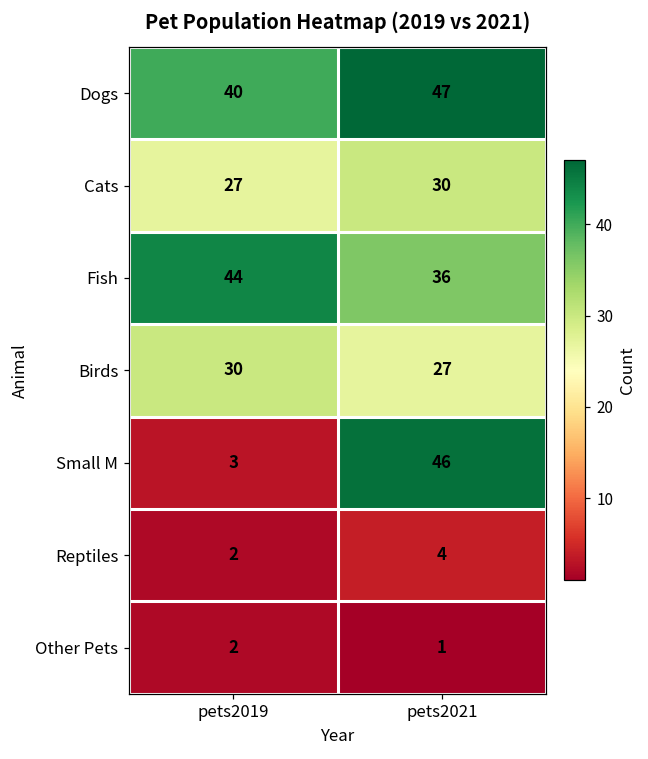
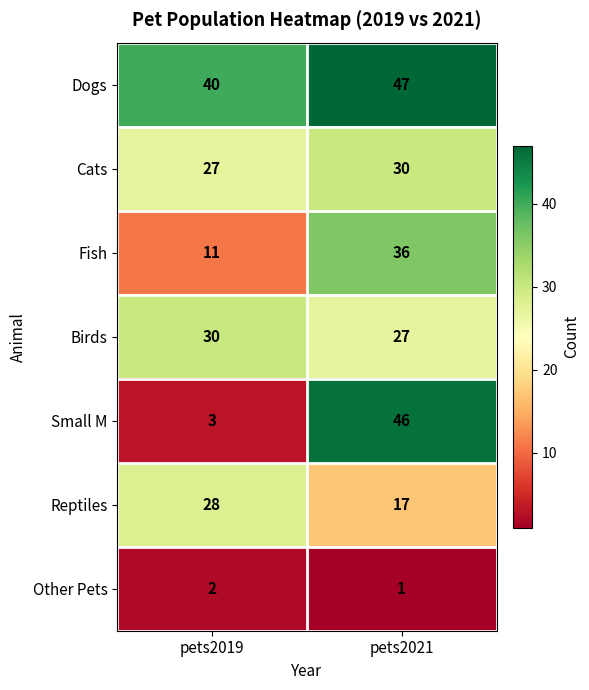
Fish, pets2019: 44 -> 11
Reptiles, pets2019: 2 -> 28
Reptiles, pets2021: 4 -> 17
